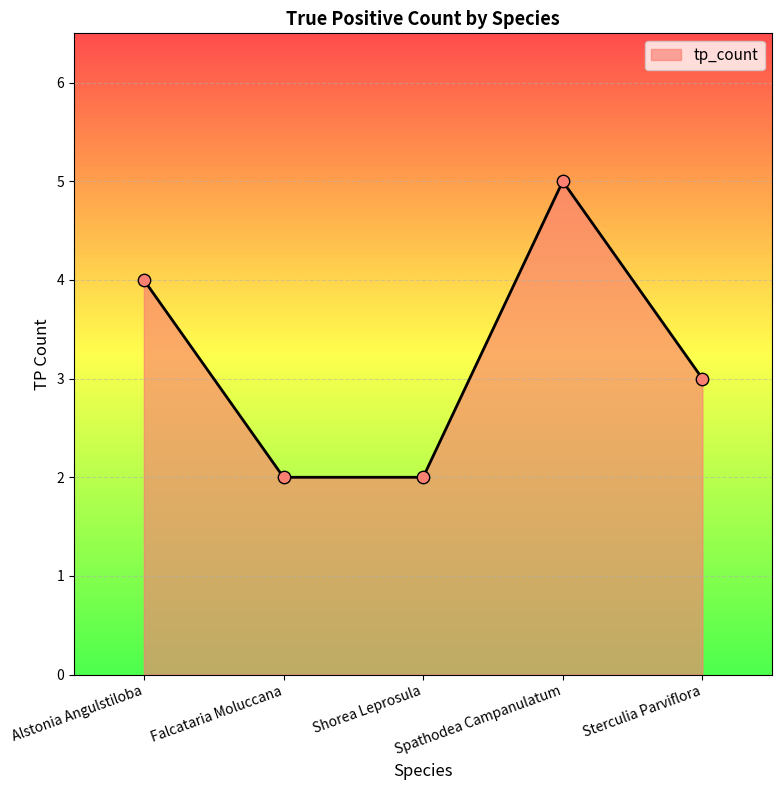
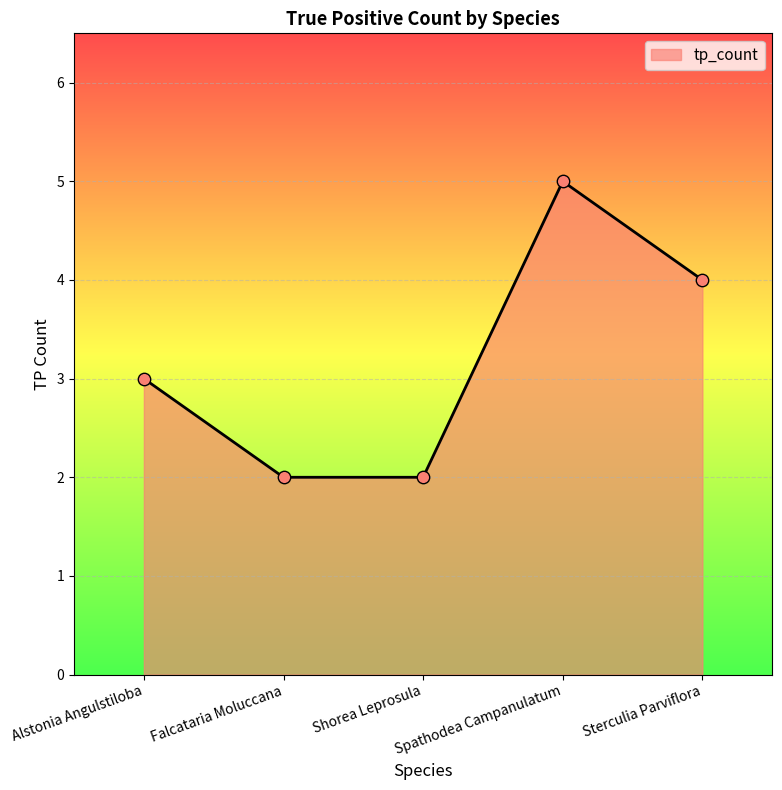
Alstonia Angulstiloba: 4 -> 3
Sterculia Parviflora: 3 -> 4
